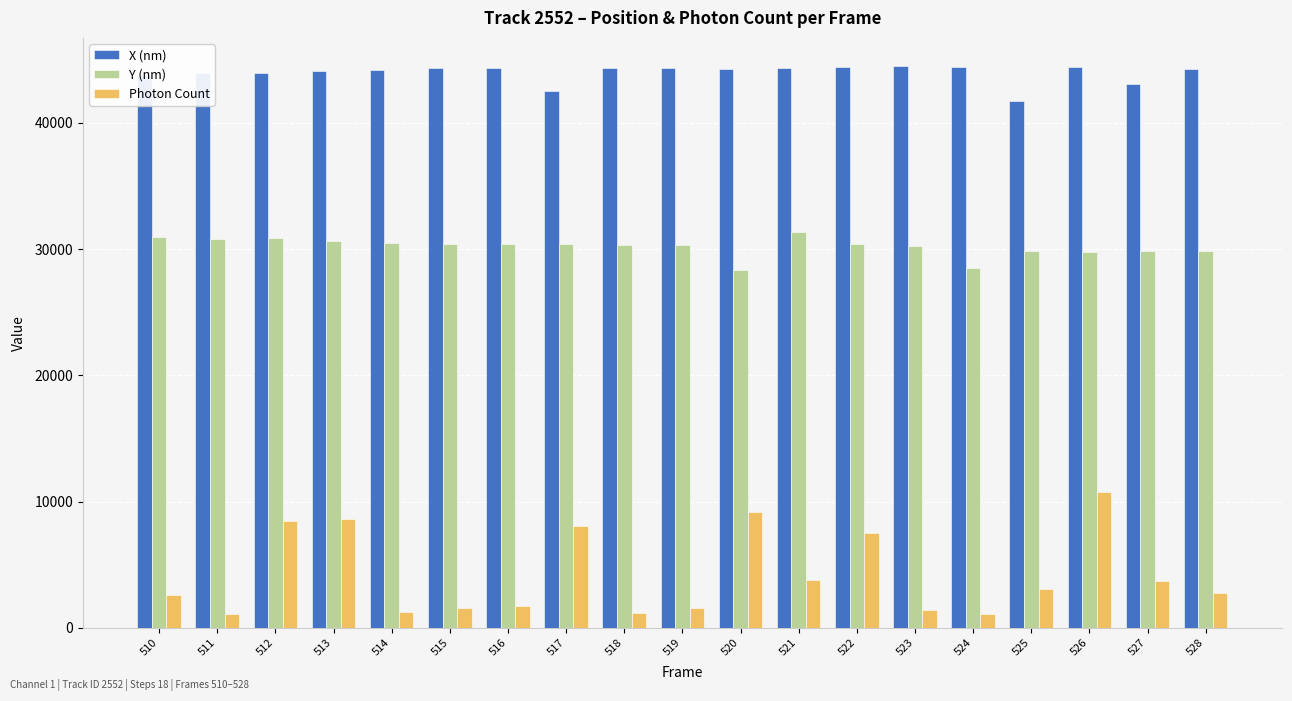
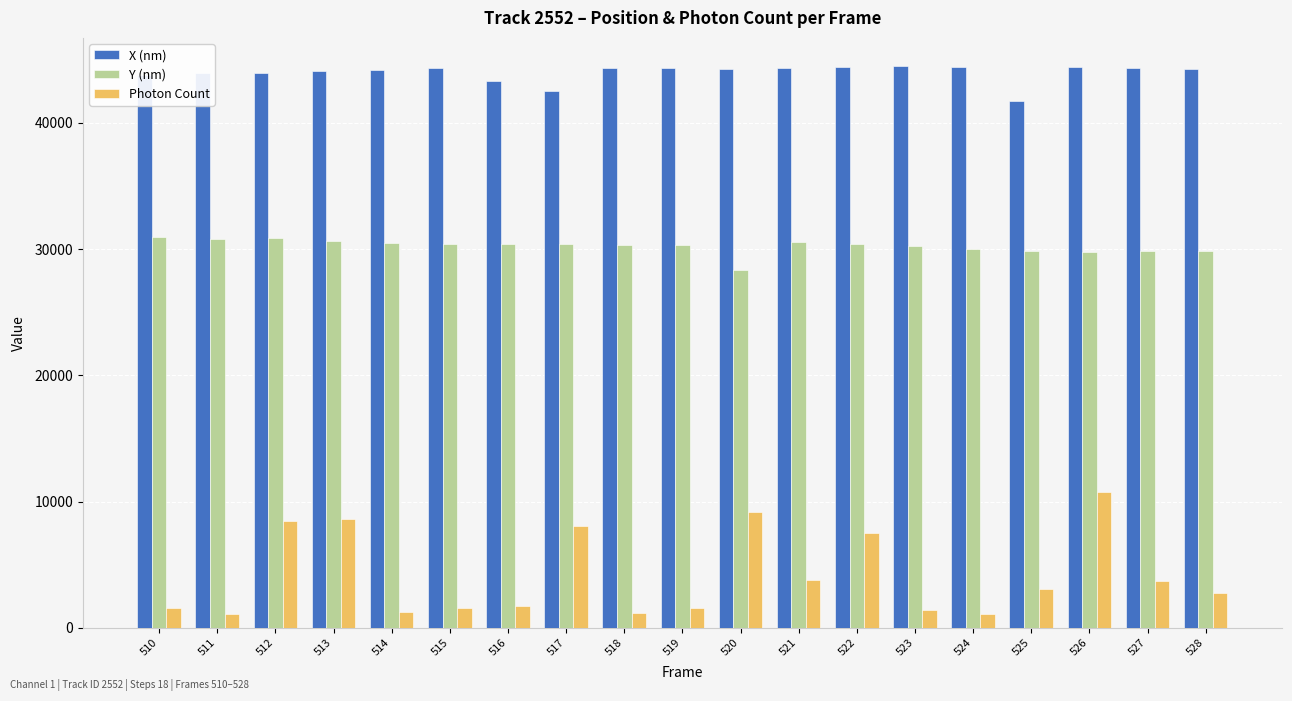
Photon Count, 510: 2600 -> 1500
X (nm), 516: 44400 -> 43300
Y (nm), 521: 31400 -> 30500
Y (nm), 524: 28500 -> 30000
X (nm), 527: 43100 -> 44400
